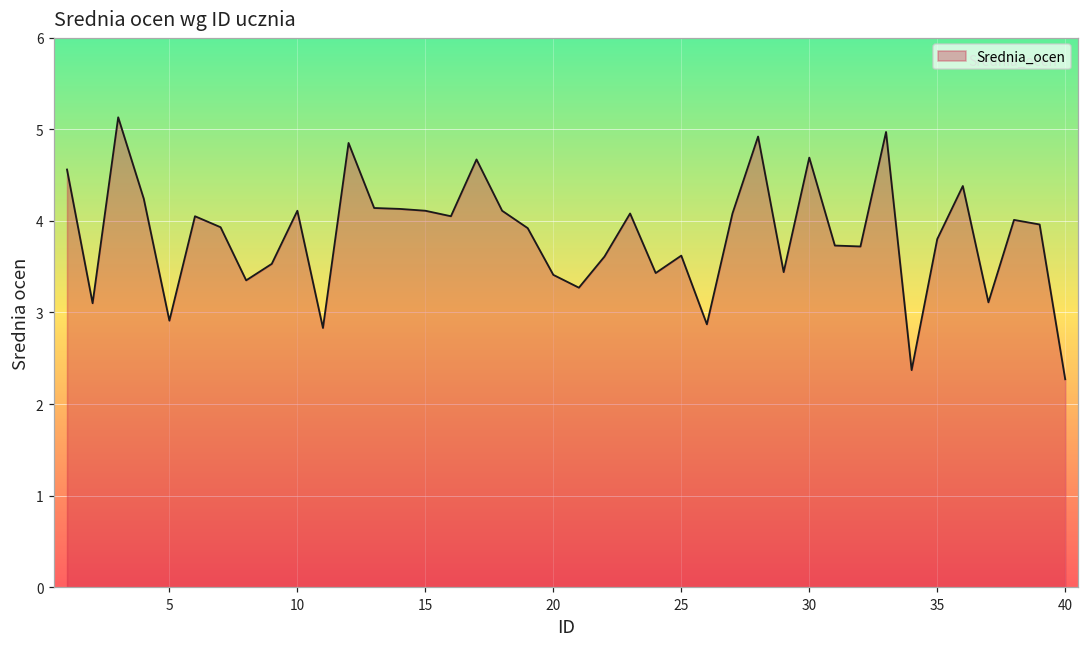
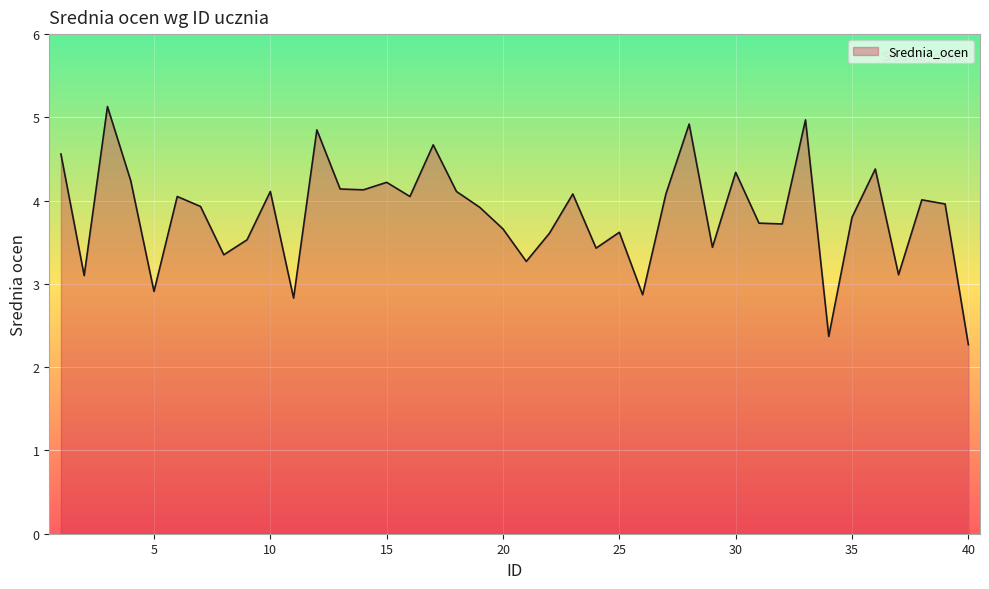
15: 4.1 -> 4.2
20: 3.4 -> 3.7
30: 4.7 -> 4.3
